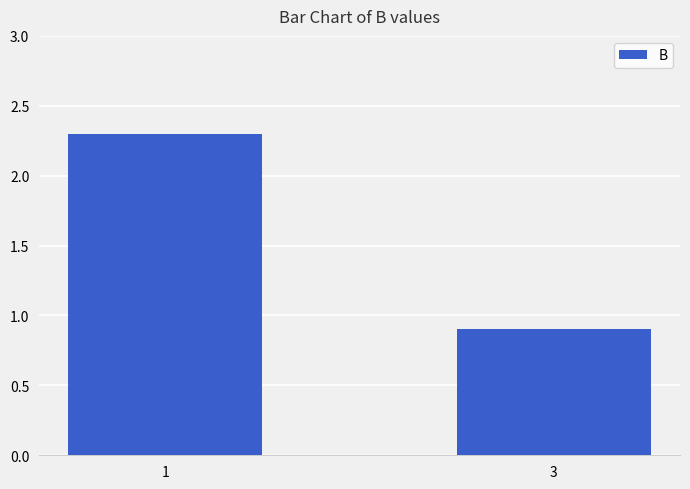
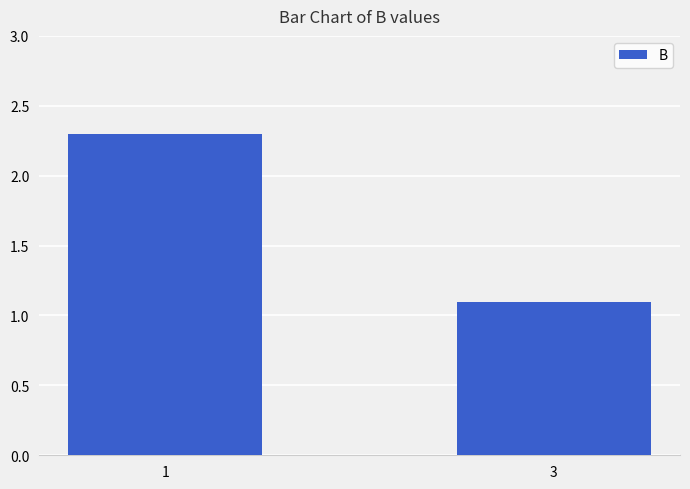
3: 0.9 -> 1.1
